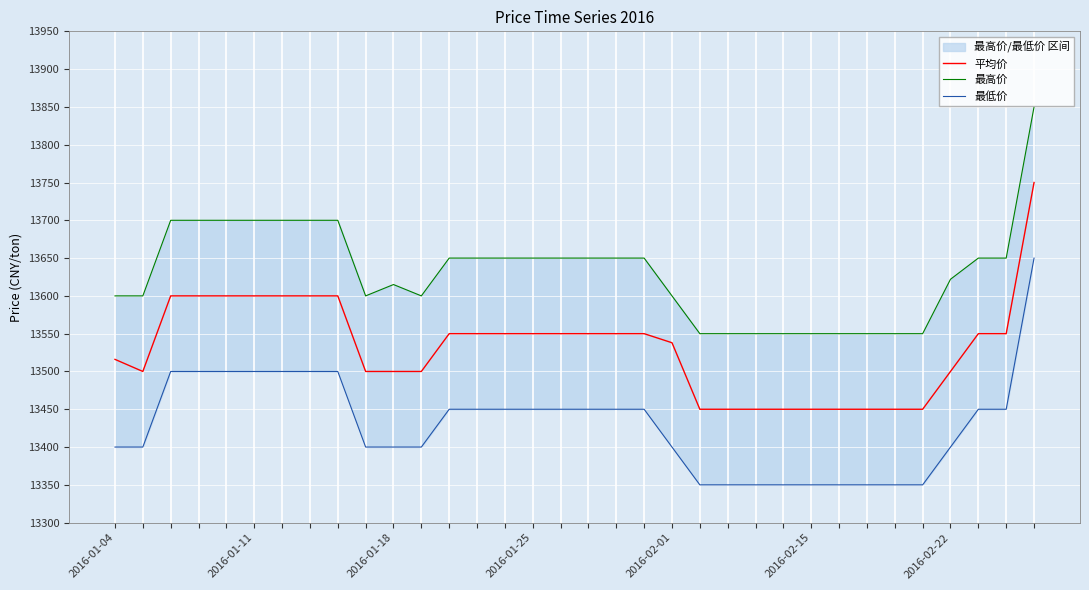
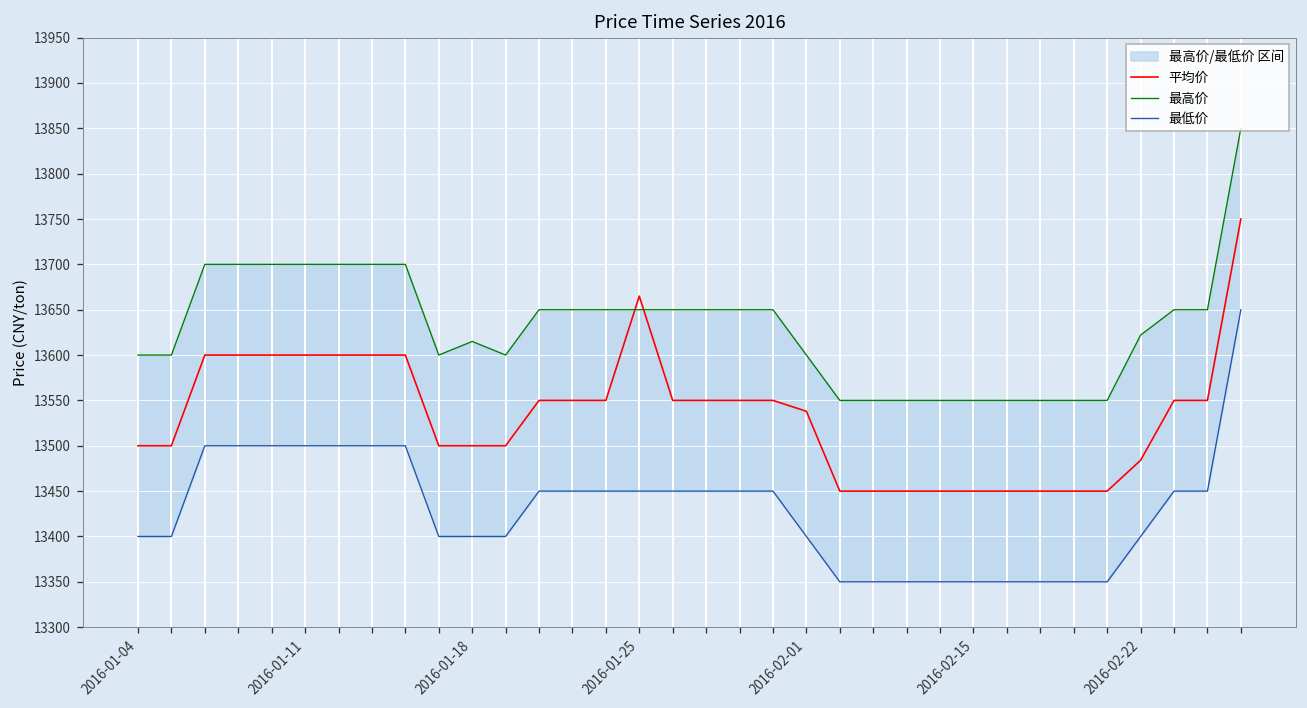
平均价, 2016-01-04: 13520 -> 13500
平均价, 2016-01-25: 13550 -> 13670
平均价, 2016-02-22: 13500 -> 13480
